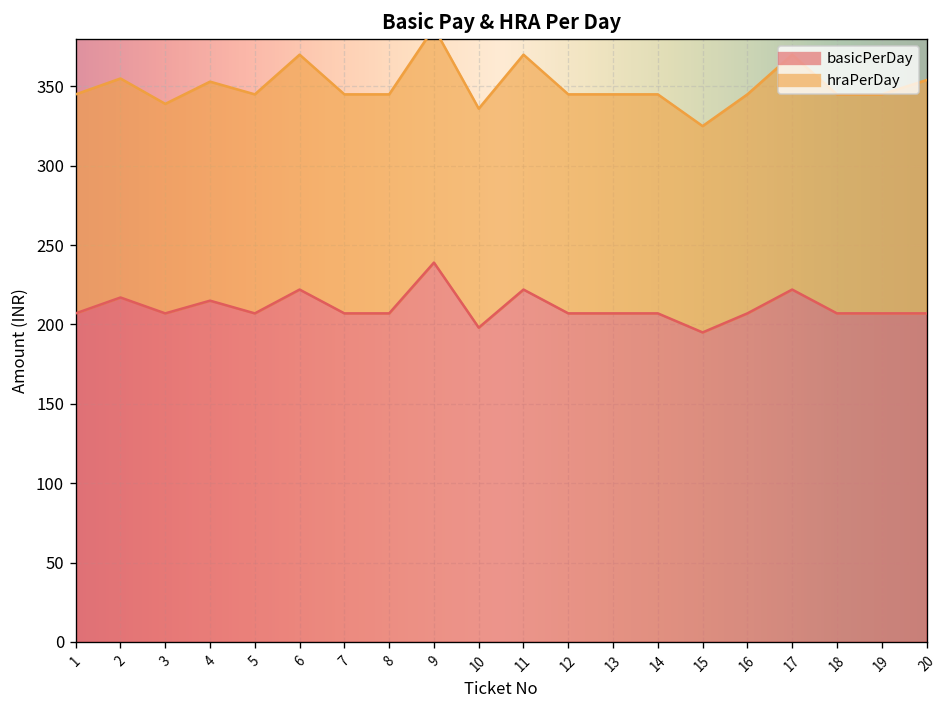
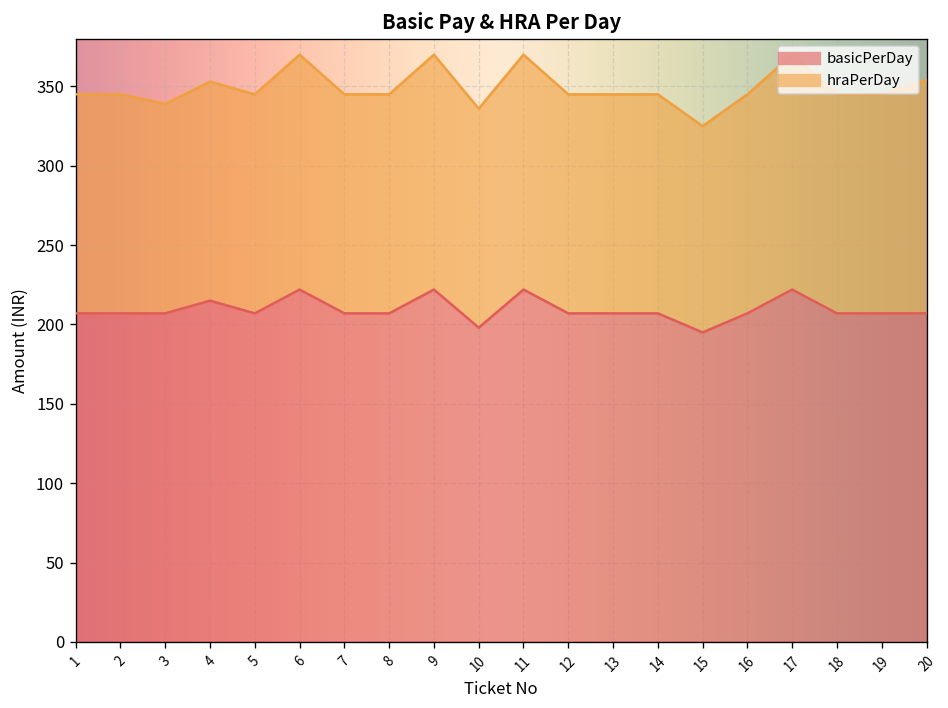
basicPerDay, 2: 217 -> 207
basicPerDay, 9: 239 -> 222
